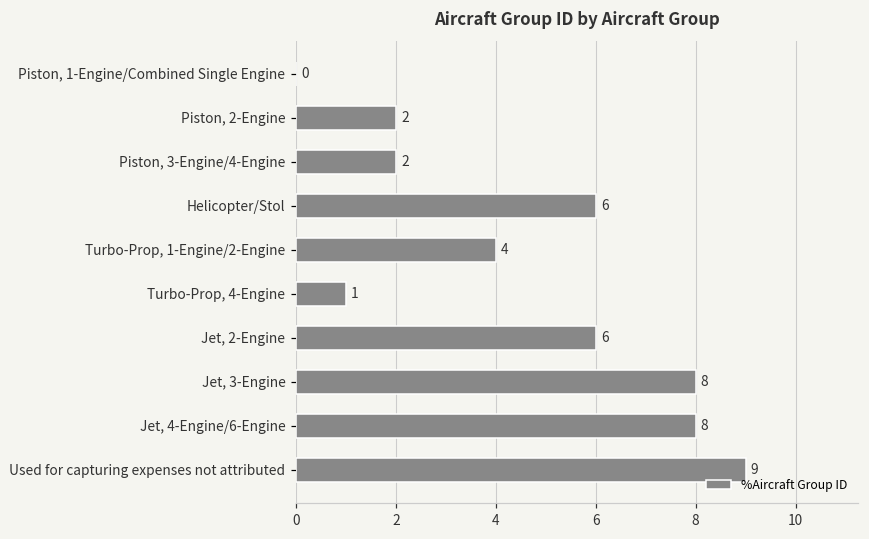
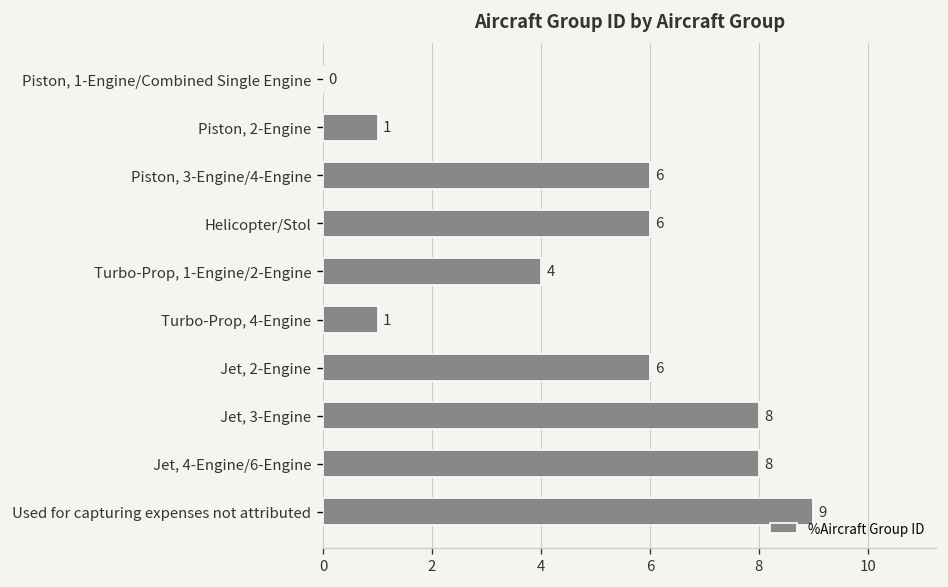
Piston, 2-Engine: 2 -> 1
Piston, 3-Engine/4-Engine: 2 -> 6
